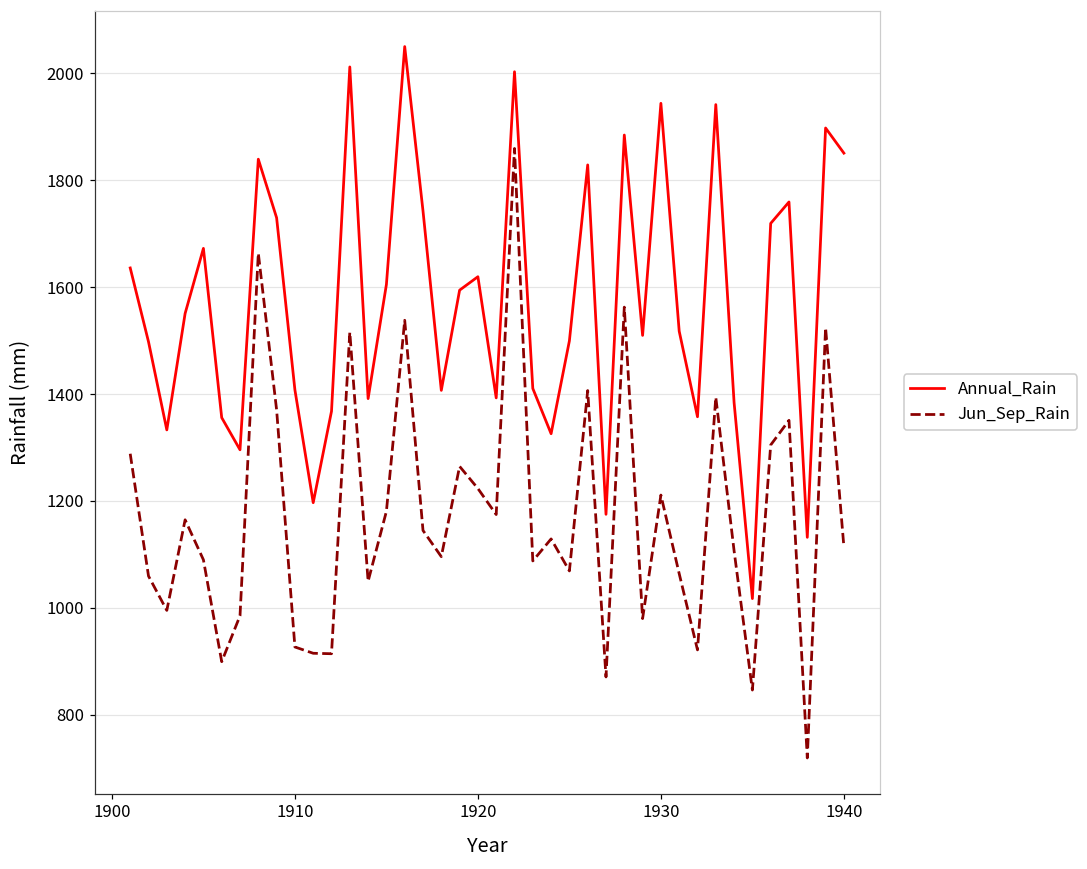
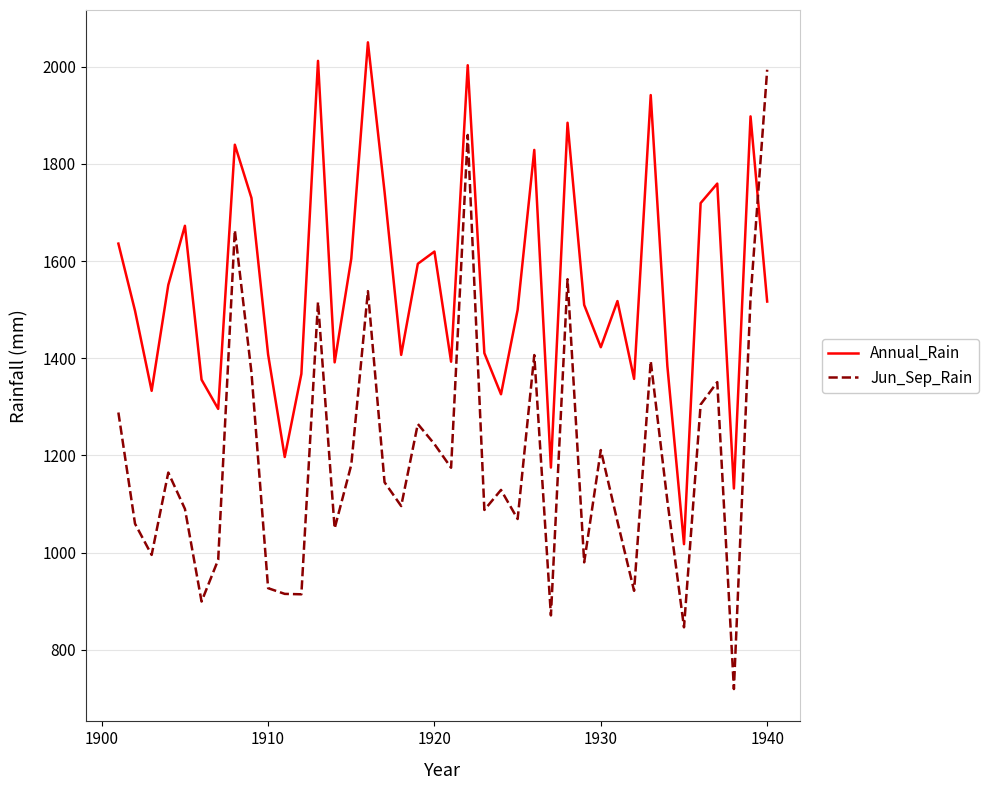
Annual_Rain, 1930: 1940 -> 1420
Annual_Rain, 1940: 1850 -> 1520
Jun_Sep_Rain, 1940: 1110 -> 1990
